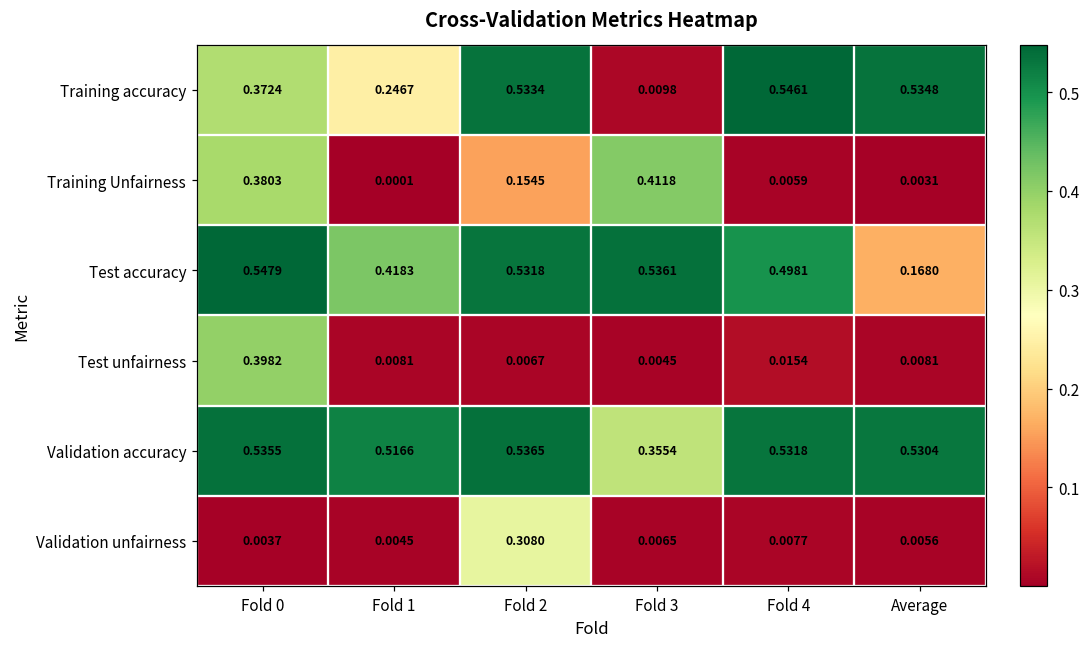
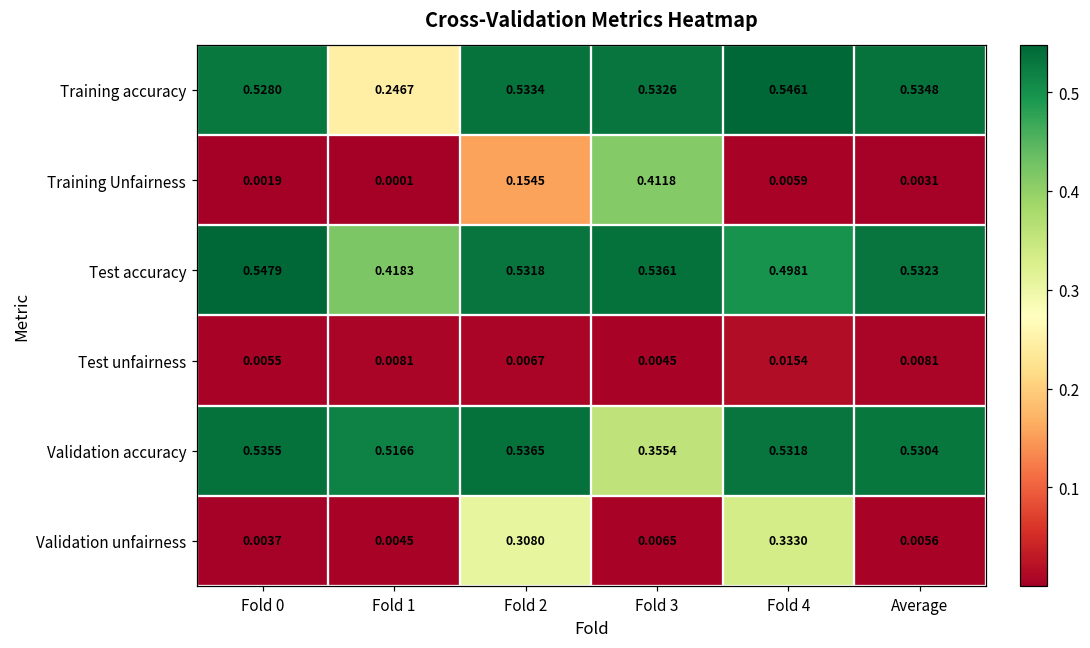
Training accuracy, Fold 0: 0.3724 -> 0.5280
Training accuracy, Fold 3: 0.0098 -> 0.5326
Training Unfairness, Fold 0: 0.3803 -> 0.0019
Test accuracy, Average: 0.1680 -> 0.5323
Test unfairness, Fold 0: 0.3982 -> 0.0055
Validation unfairness, Fold 4: 0.0077 -> 0.3330
